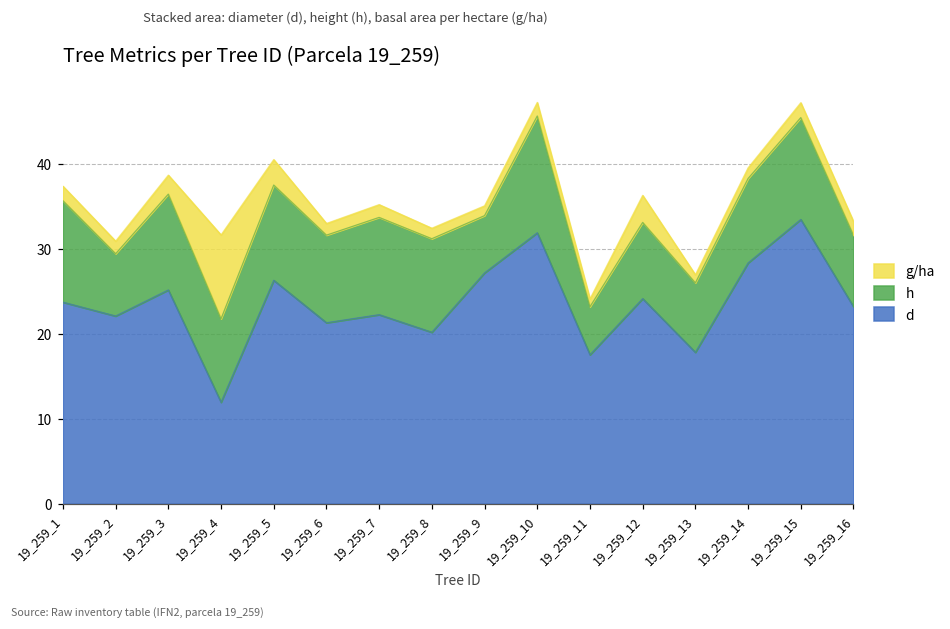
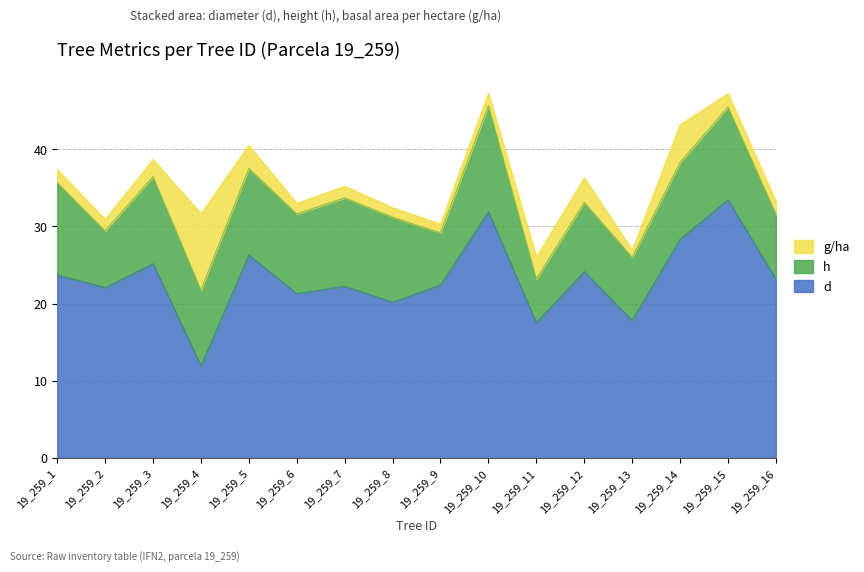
d, 19_259_9: 27 -> 22
g/ha, 19_259_11: 1 -> 3
g/ha, 19_259_14: 1 -> 5
